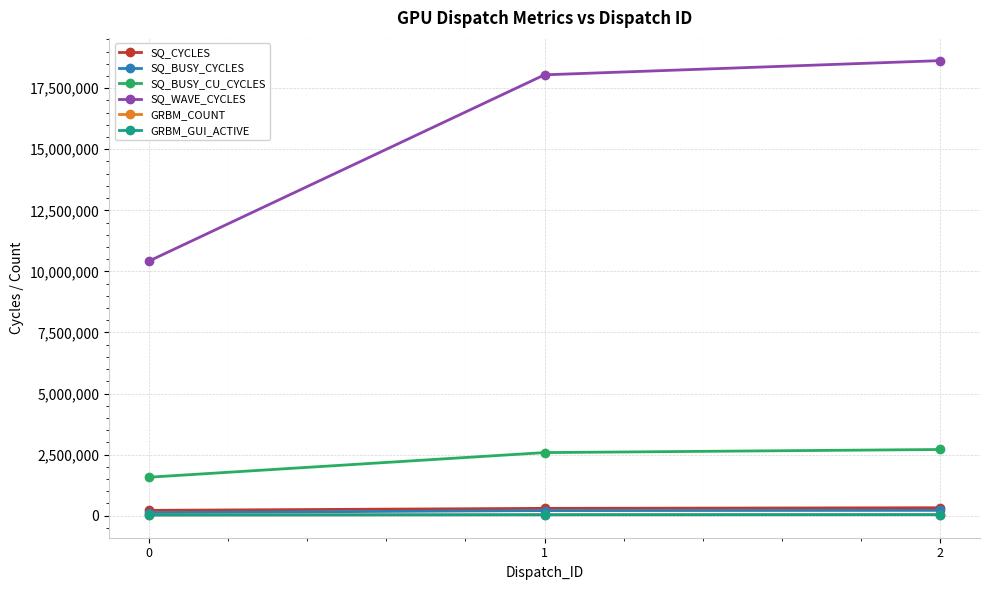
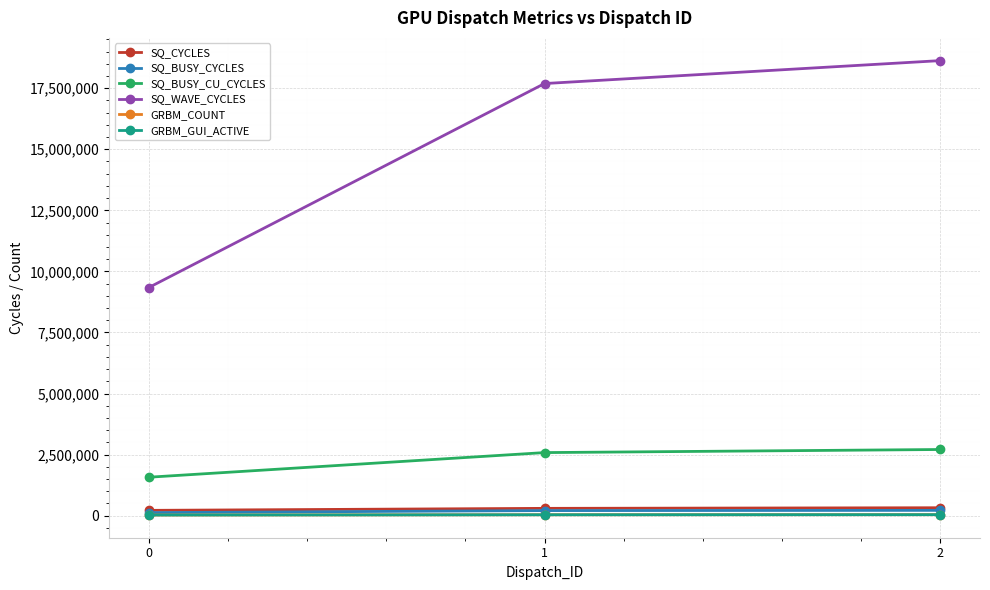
SQ_WAVE_CYCLES, 0: 10,400,000 -> 9,300,000
SQ_WAVE_CYCLES, 1: 18,000,000 -> 17,700,000
